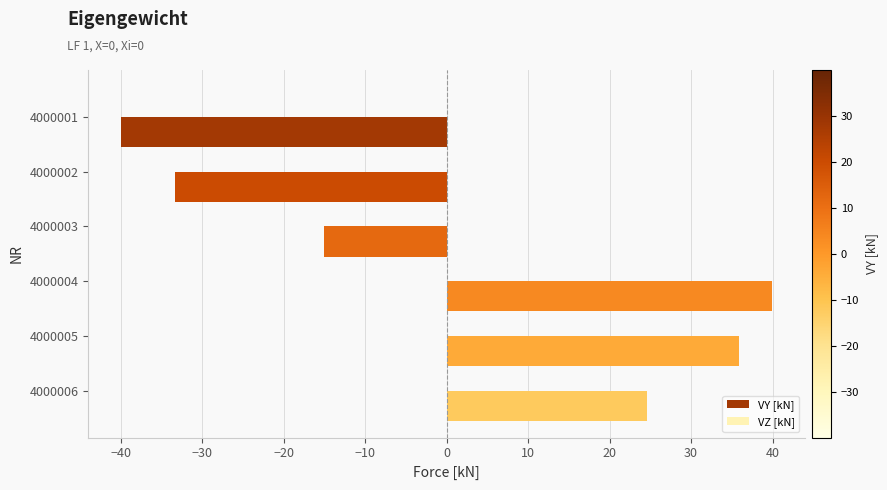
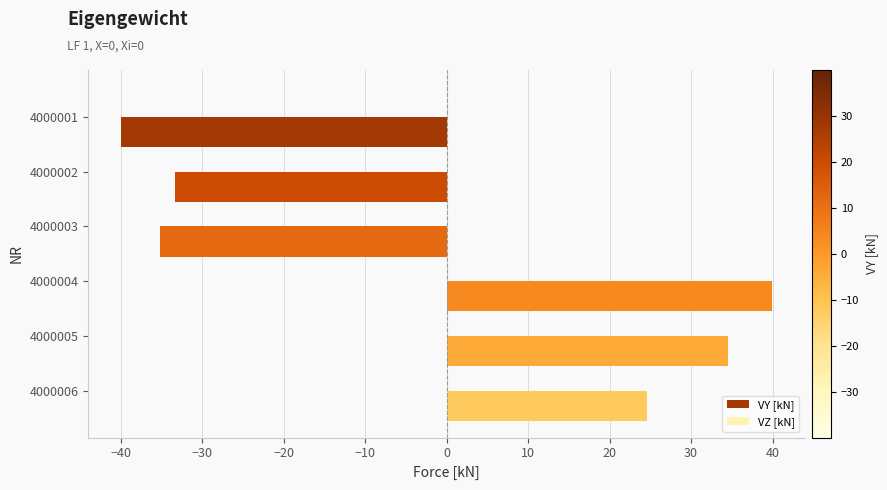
VY [kN], 4000003: -15 -> -35
VY [kN], 4000005: 36 -> 35
